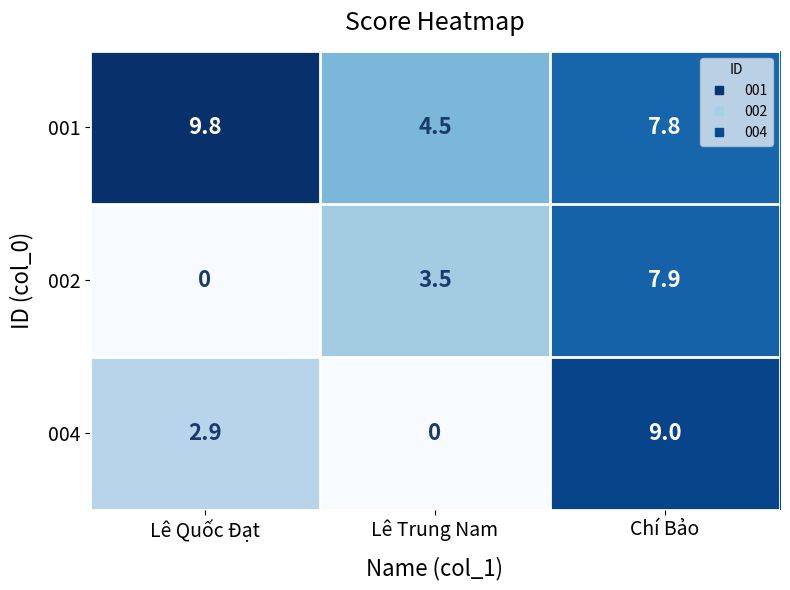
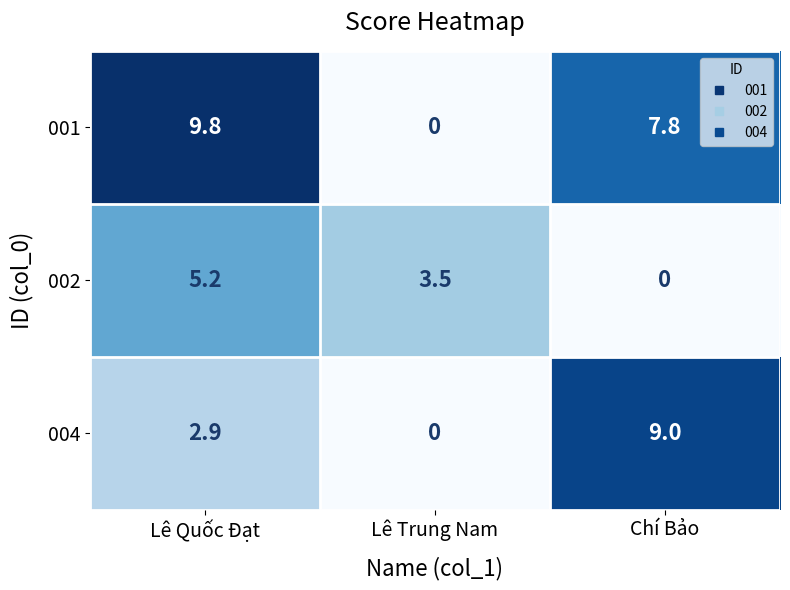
001, Lê Trung Nam: 4.5 -> 0
002, Lê Quốc Đạt: 0 -> 5.2
002, Chí Bảo: 7.9 -> 0
